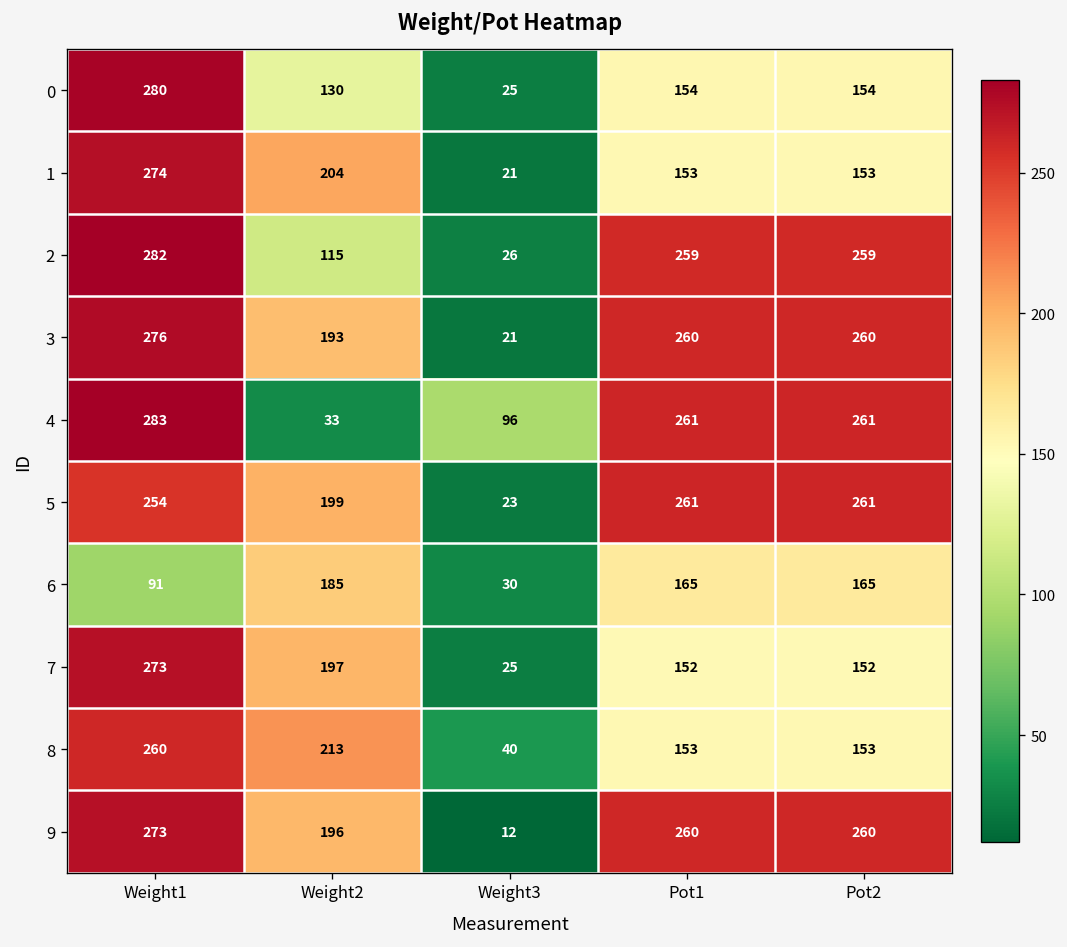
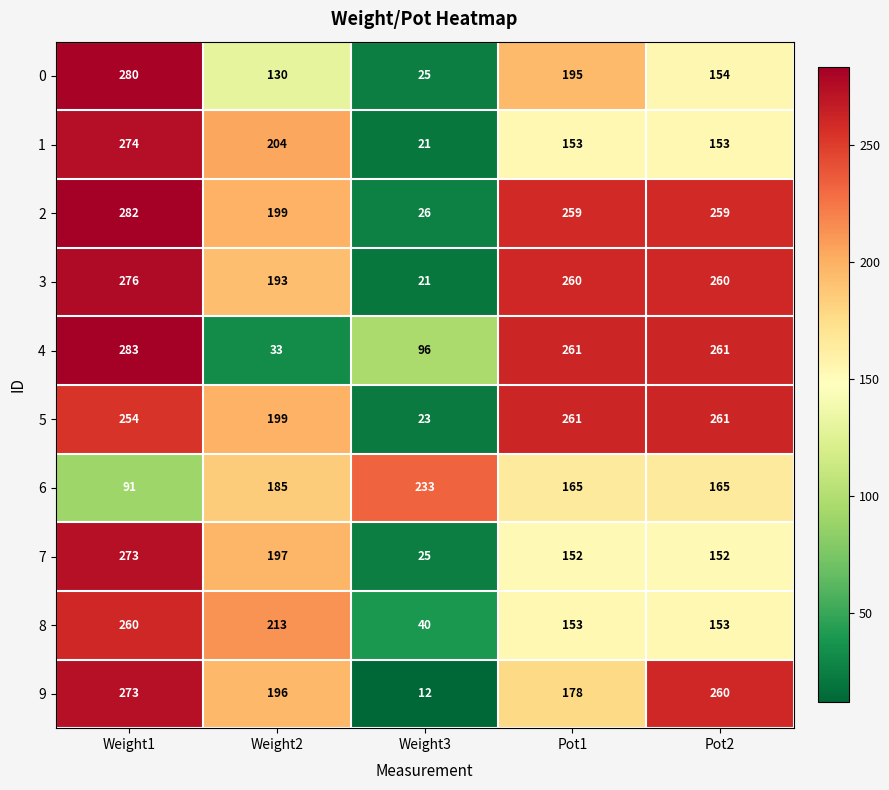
0, Pot1: 154 -> 195
2, Weight2: 115 -> 199
6, Weight3: 30 -> 233
9, Pot1: 260 -> 178
